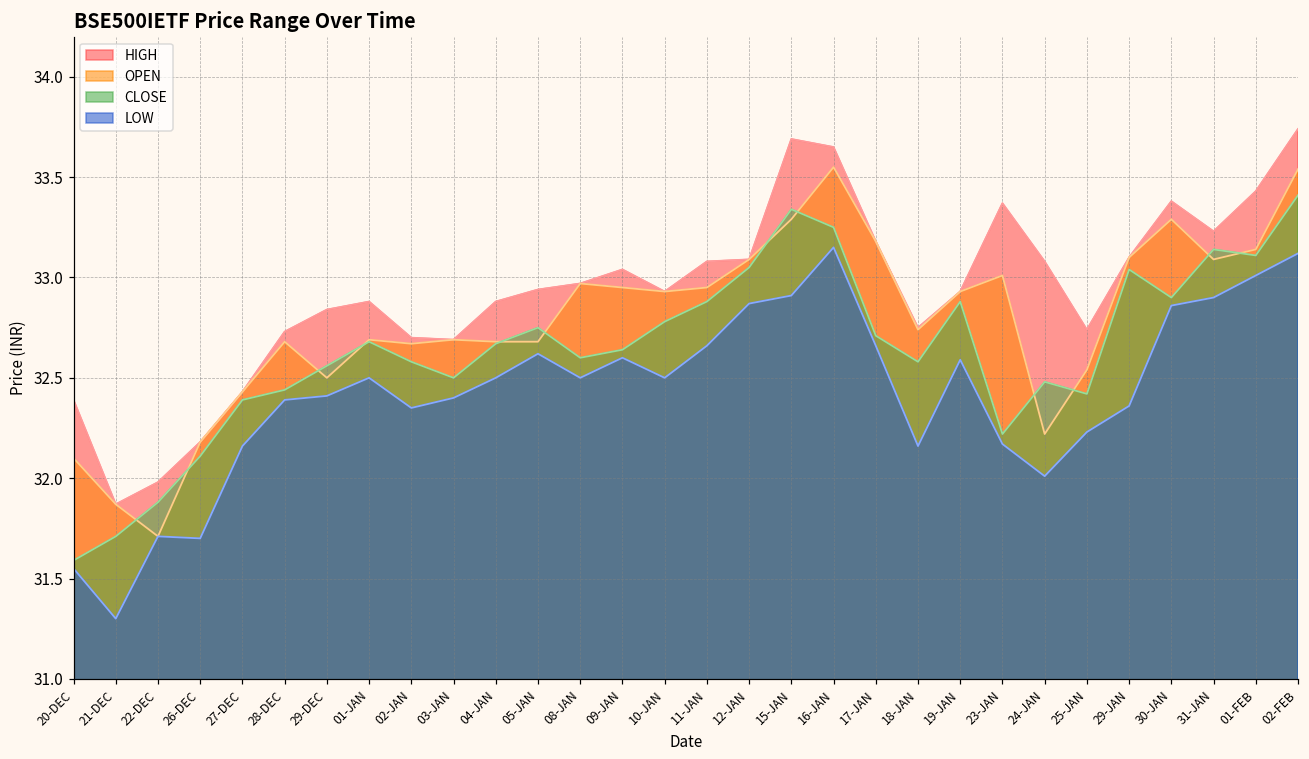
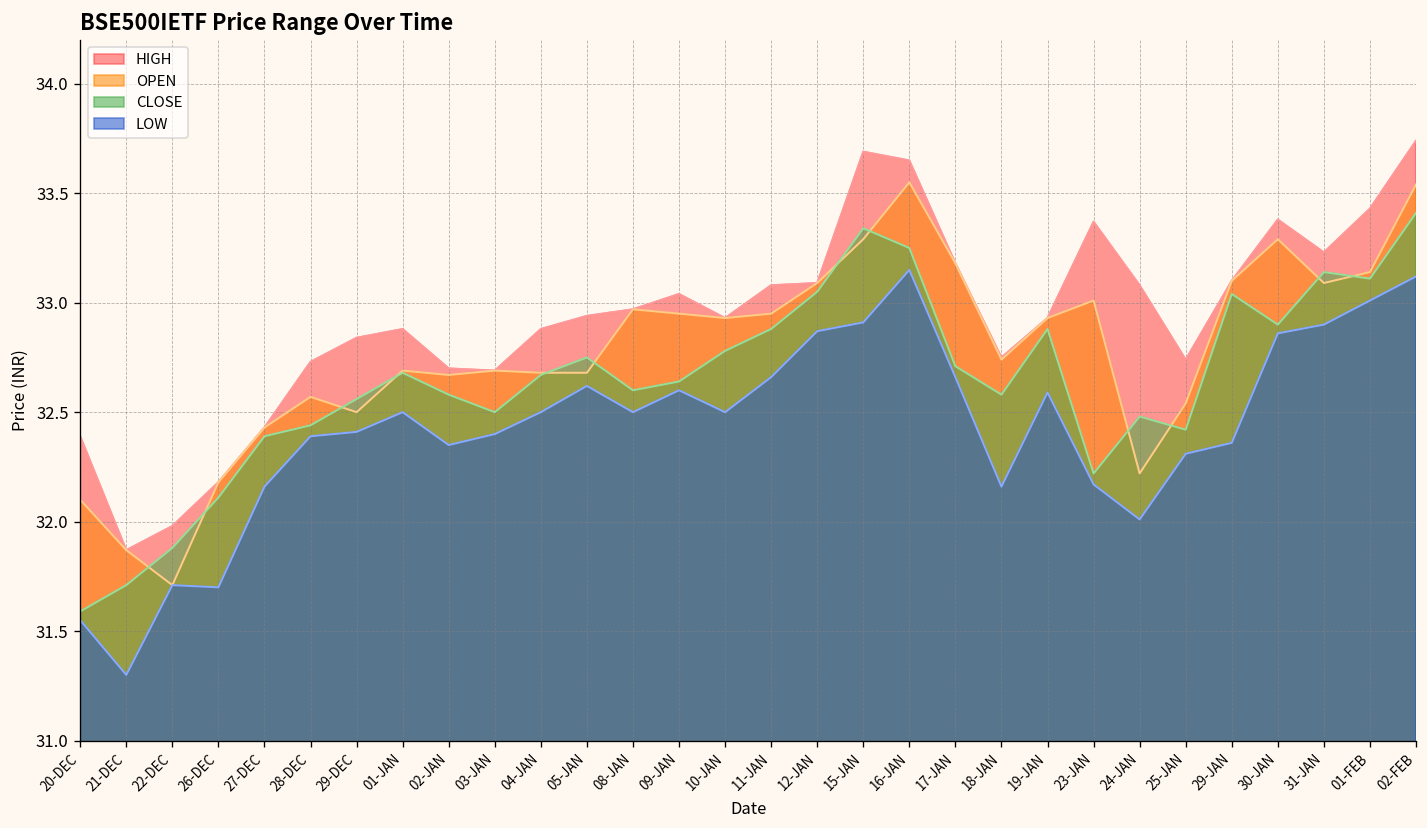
OPEN, 28-DEC: 32.68 -> 32.57
LOW, 25-JAN: 32.23 -> 32.31
